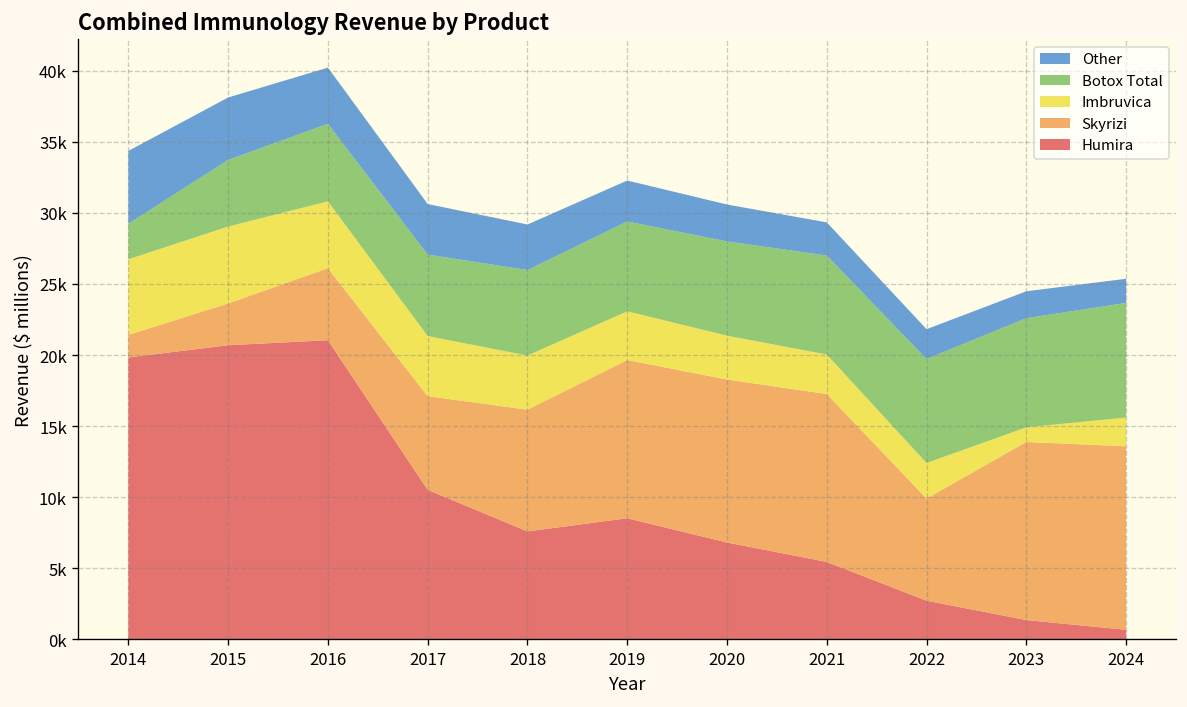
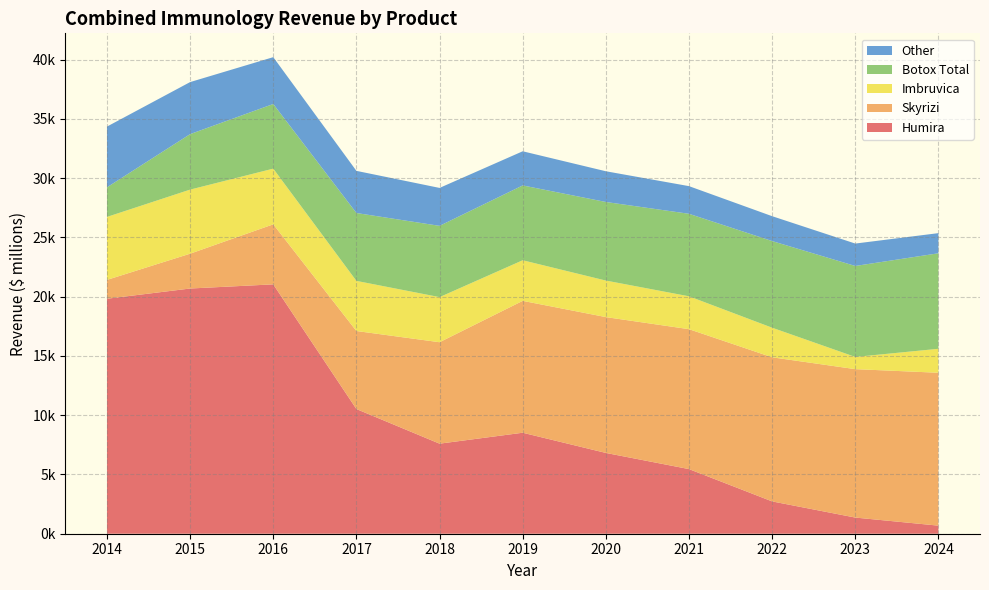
Skyrizi, 2022: 7200 -> 12200
